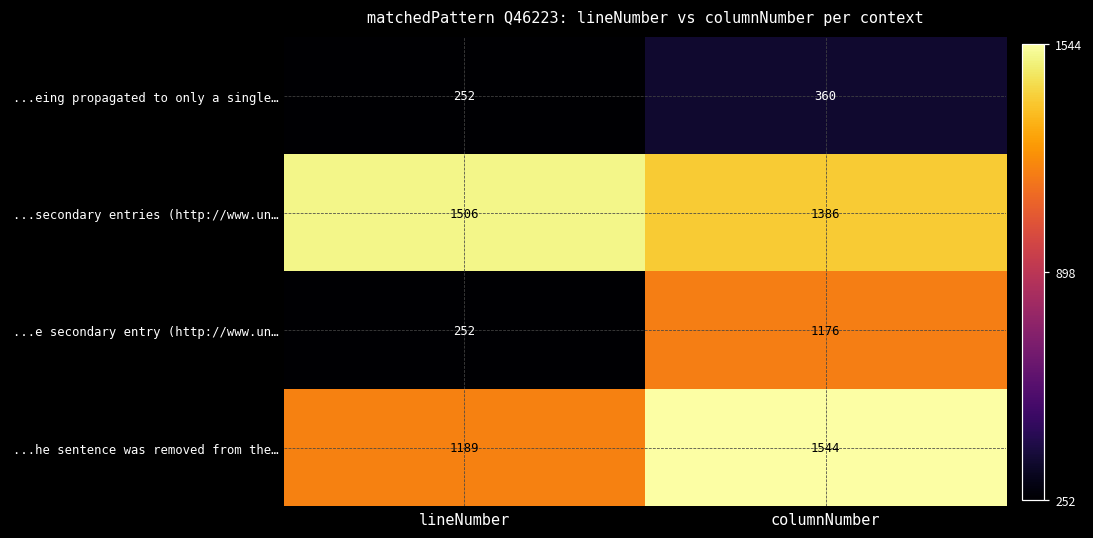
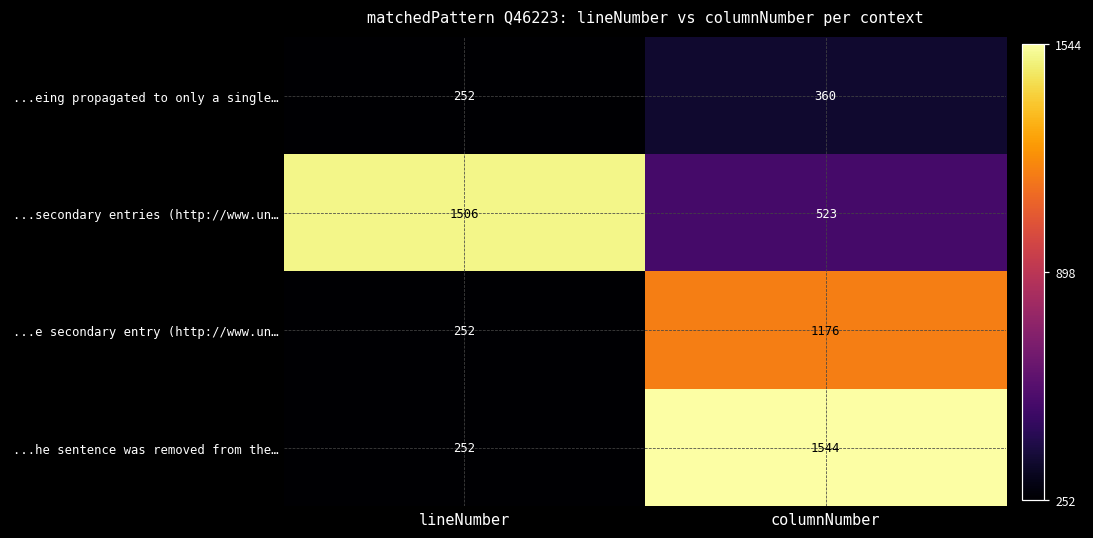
...secondary entries (http://www.un…, columnNumber: 1386 -> 523
...he sentence was removed from the…, lineNumber: 1189 -> 252
